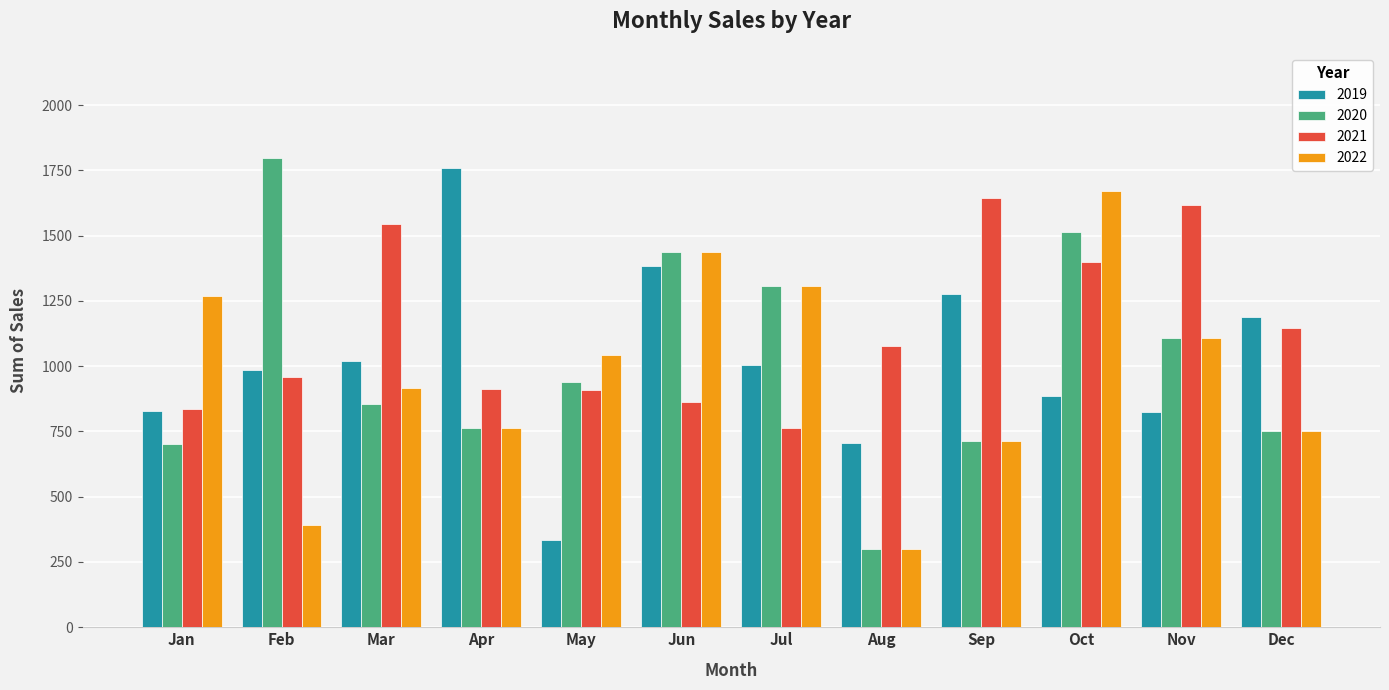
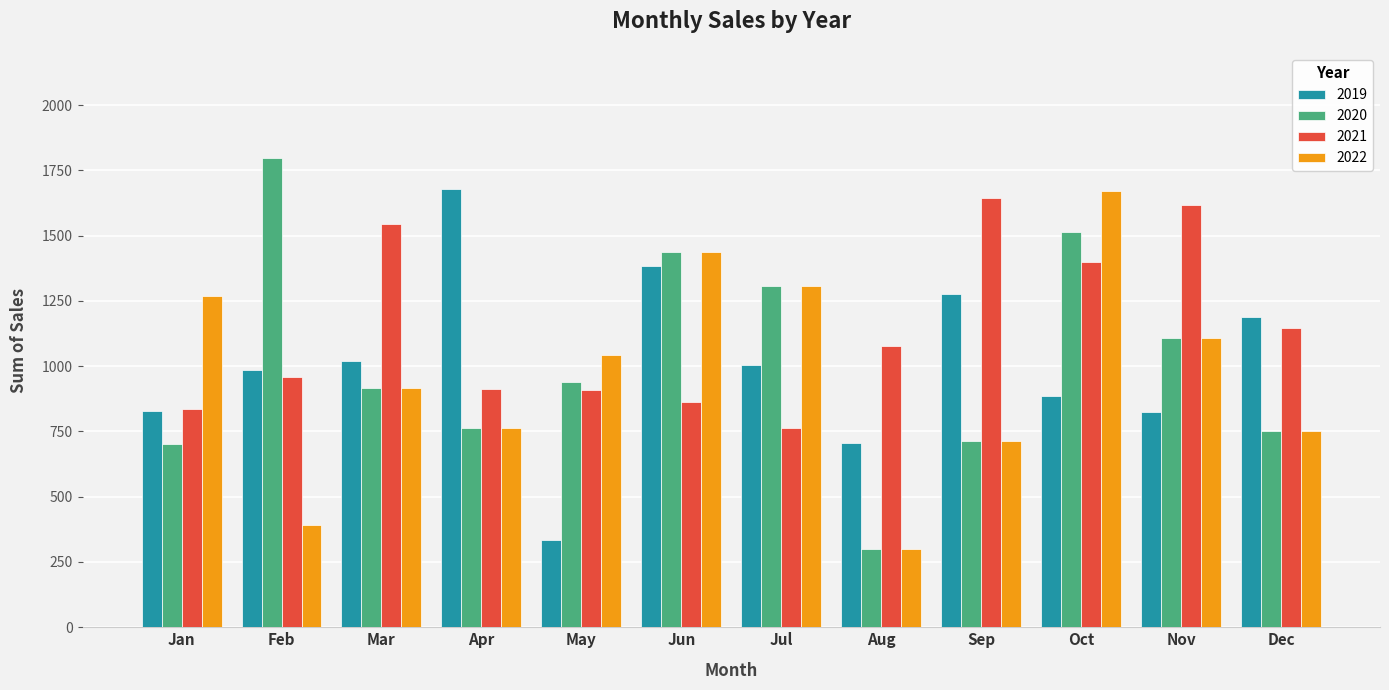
2020, Mar: 850 -> 910
2019, Apr: 1760 -> 1680
